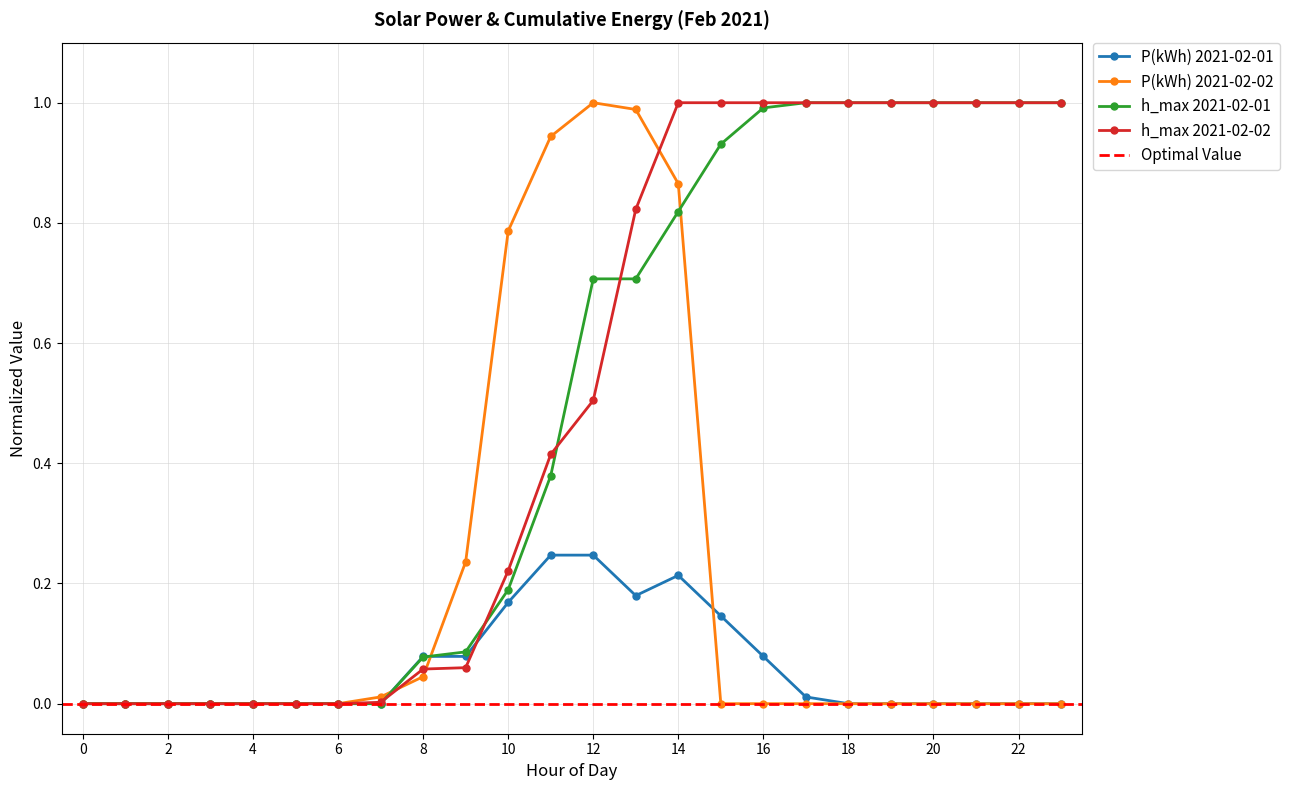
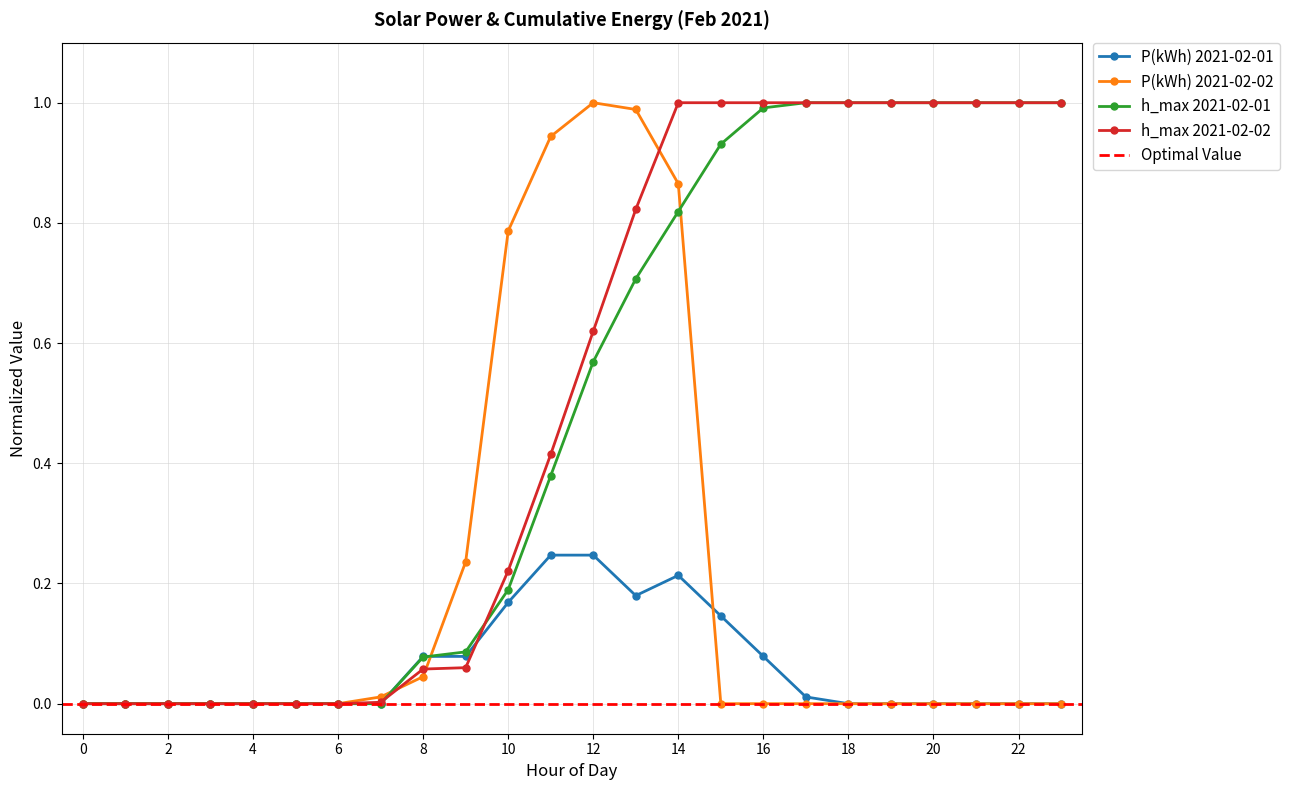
h_max 2021-02-01, 12: 0.71 -> 0.57
h_max 2021-02-02, 12: 0.50 -> 0.62
